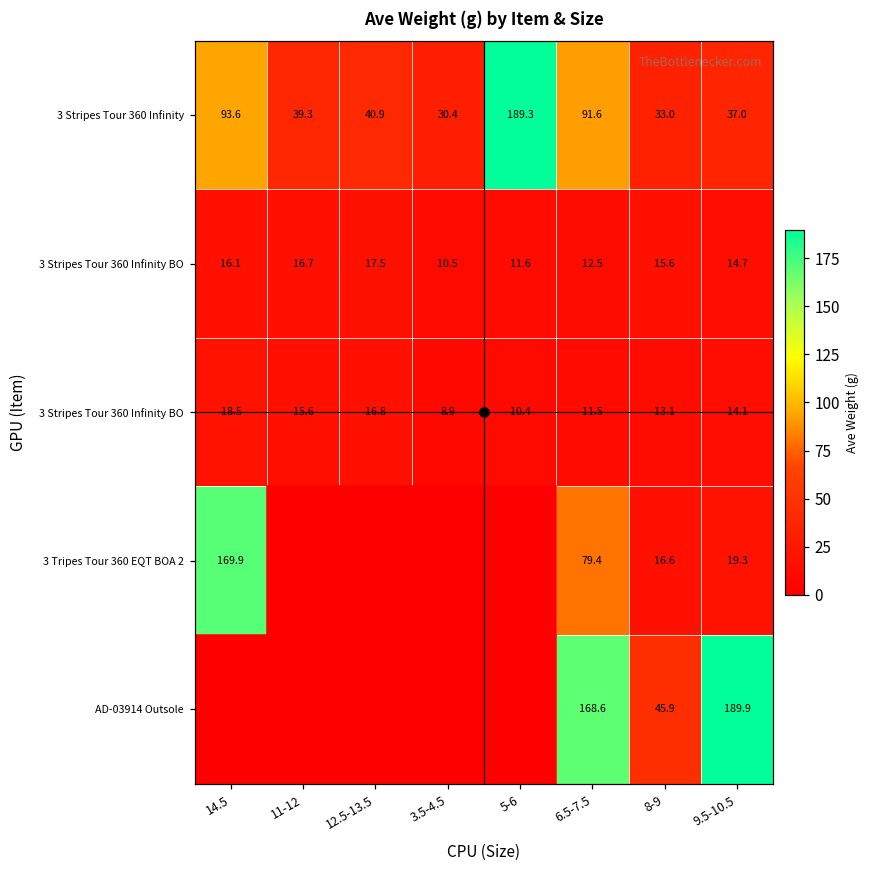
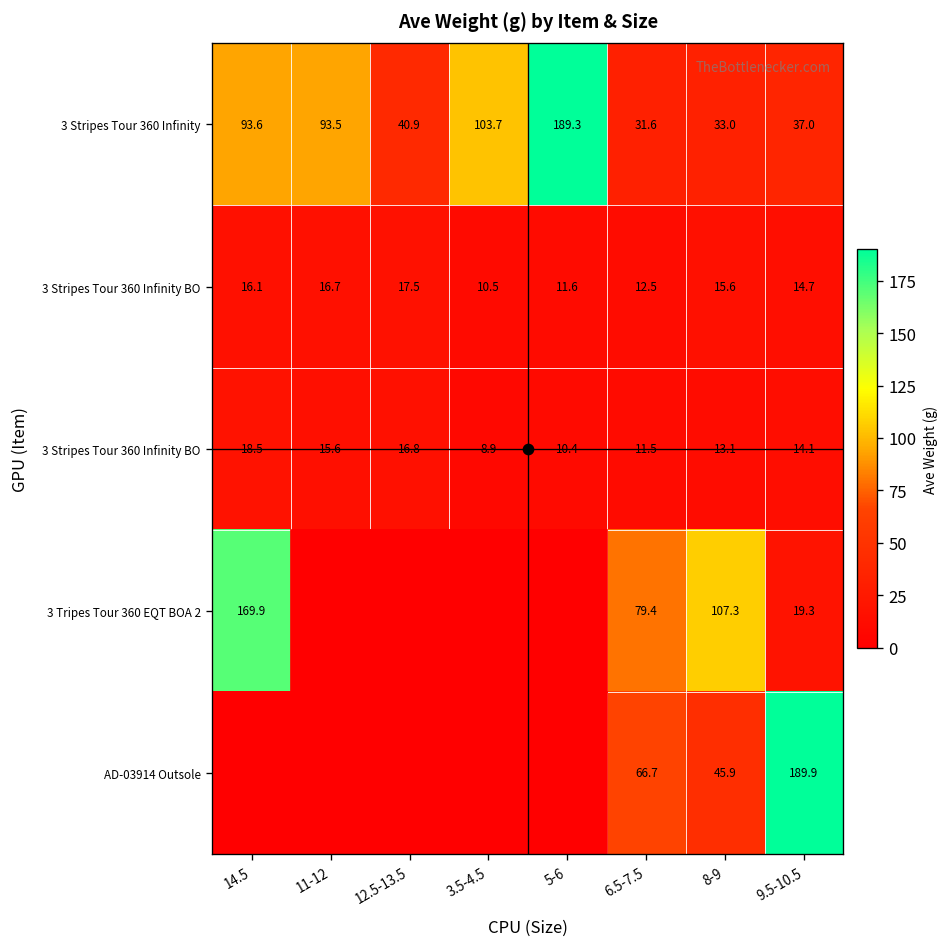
3 Stripes Tour 360 Infinity, 11-12: 39.3 -> 93.5
3 Stripes Tour 360 Infinity, 3.5-4.5: 30.4 -> 103.7
3 Stripes Tour 360 Infinity, 6.5-7.5: 91.6 -> 31.6
3 Tripes Tour 360 EQT BOA 2, 8-9: 16.6 -> 107.3
AD-03914 Outsole, 6.5-7.5: 168.6 -> 66.7
